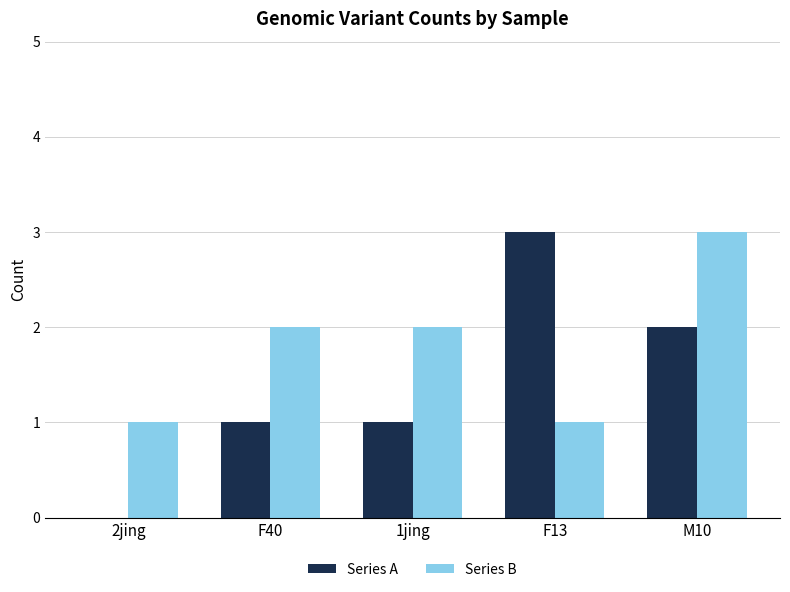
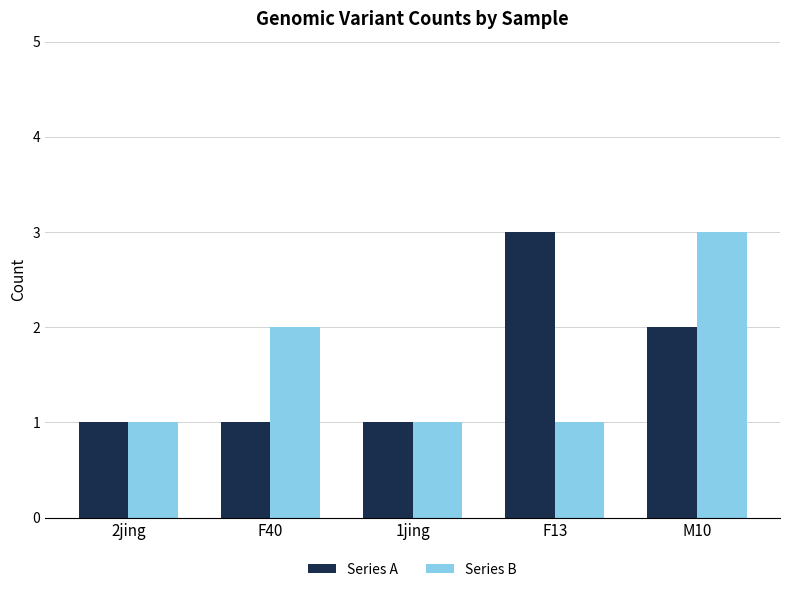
Series A, 2jing: 0 -> 1
Series B, 1jing: 2 -> 1
